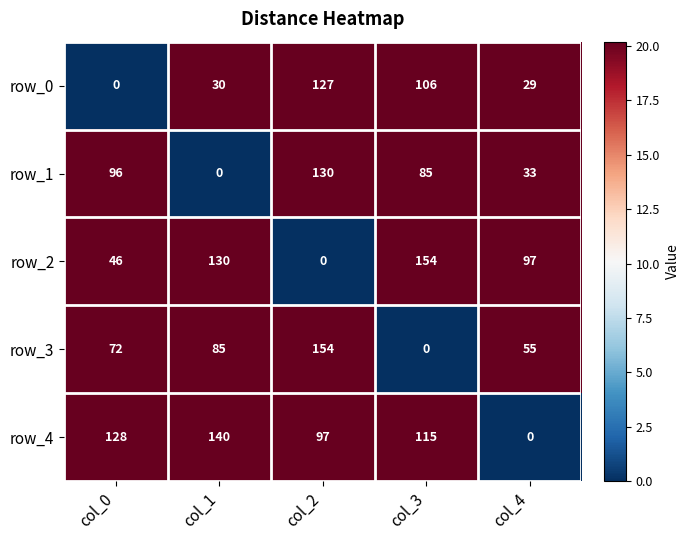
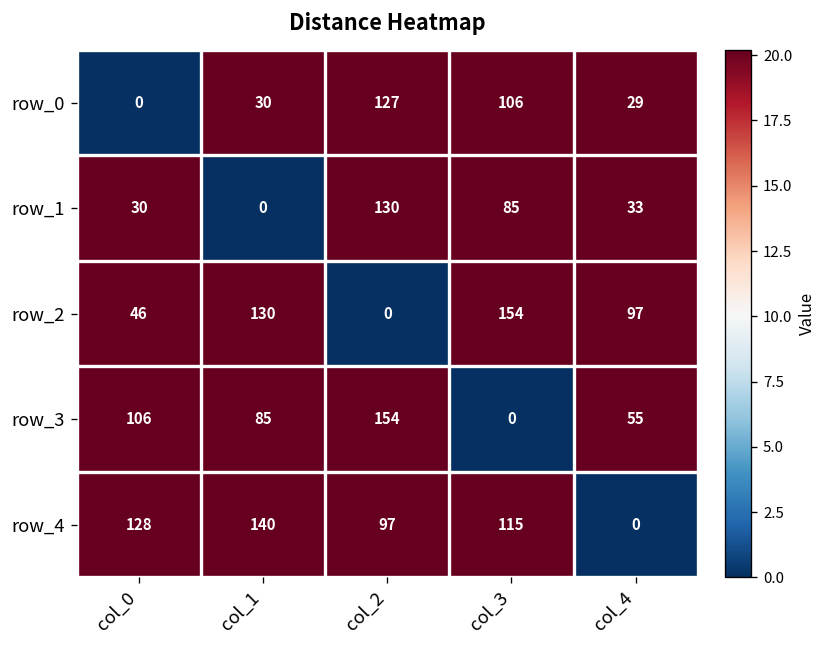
row_1, col_0: 96 -> 30
row_3, col_0: 72 -> 106
